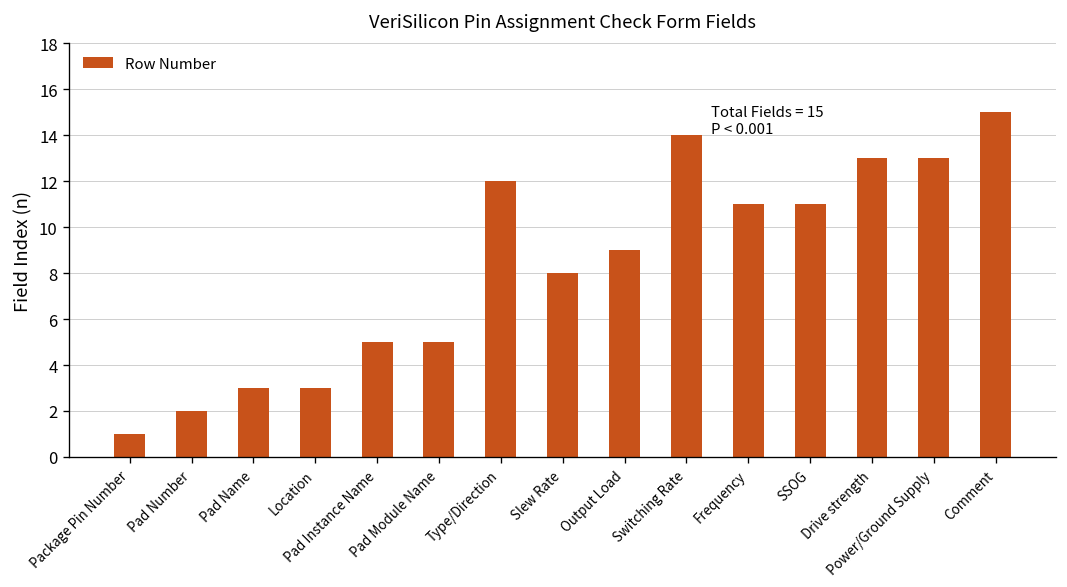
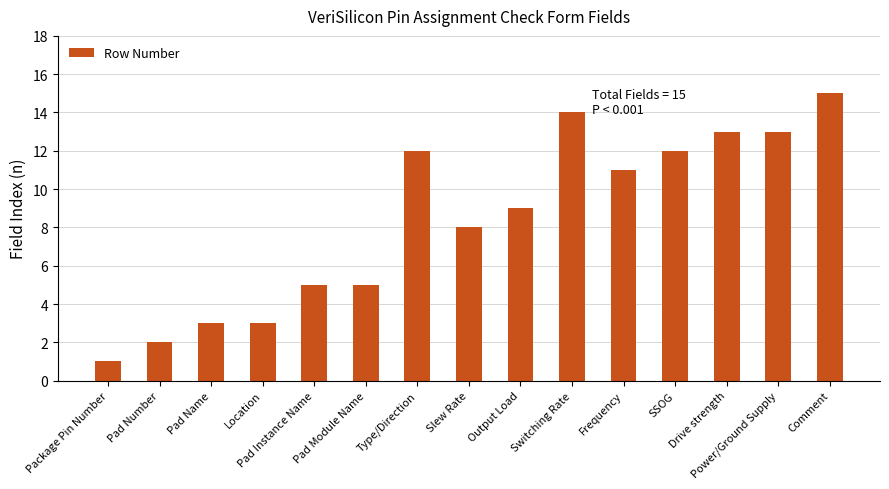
SSOG: 11 -> 12
